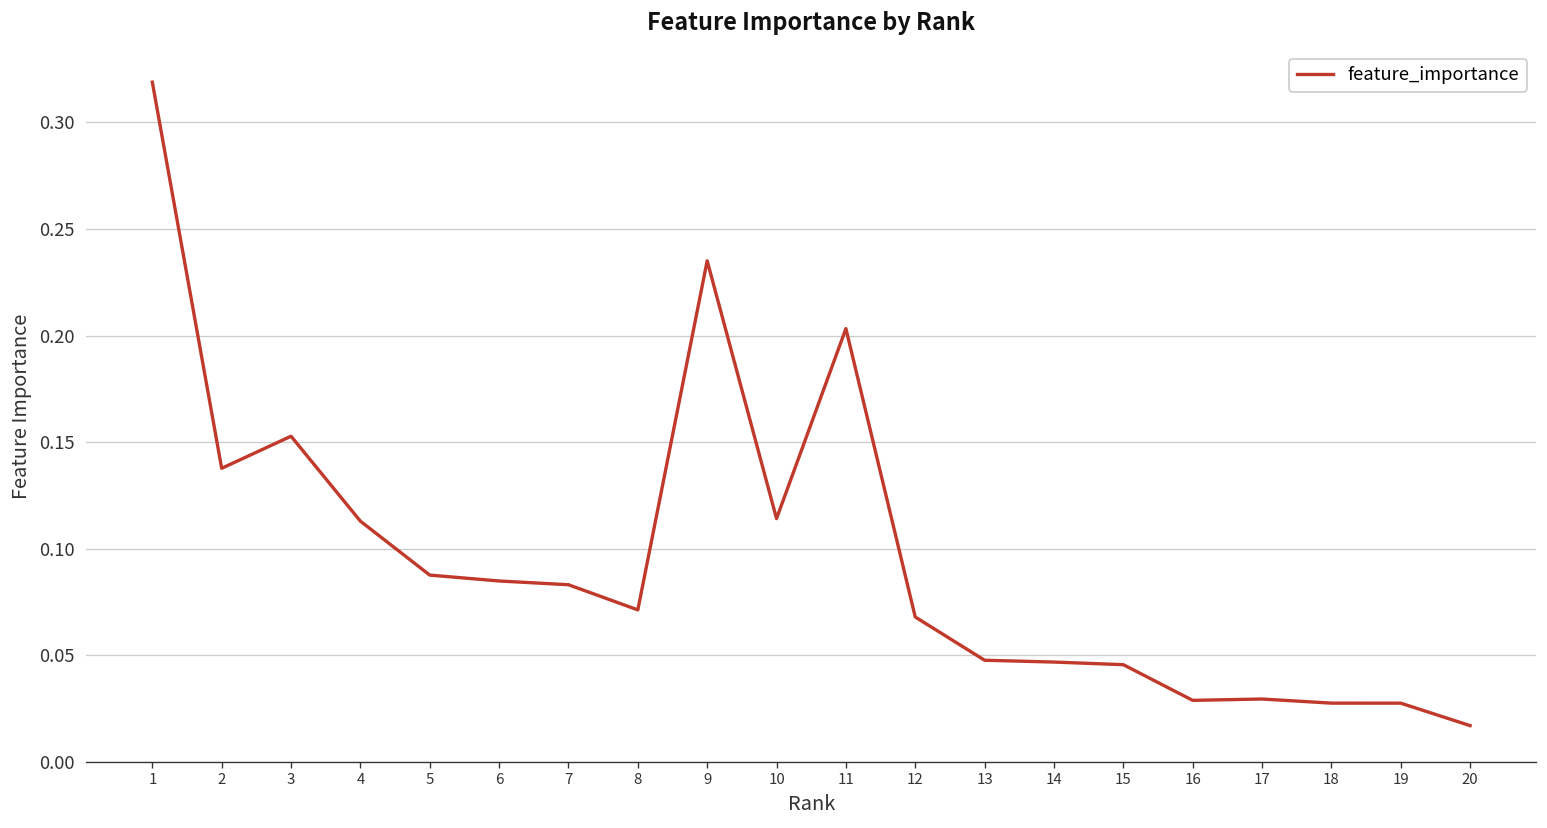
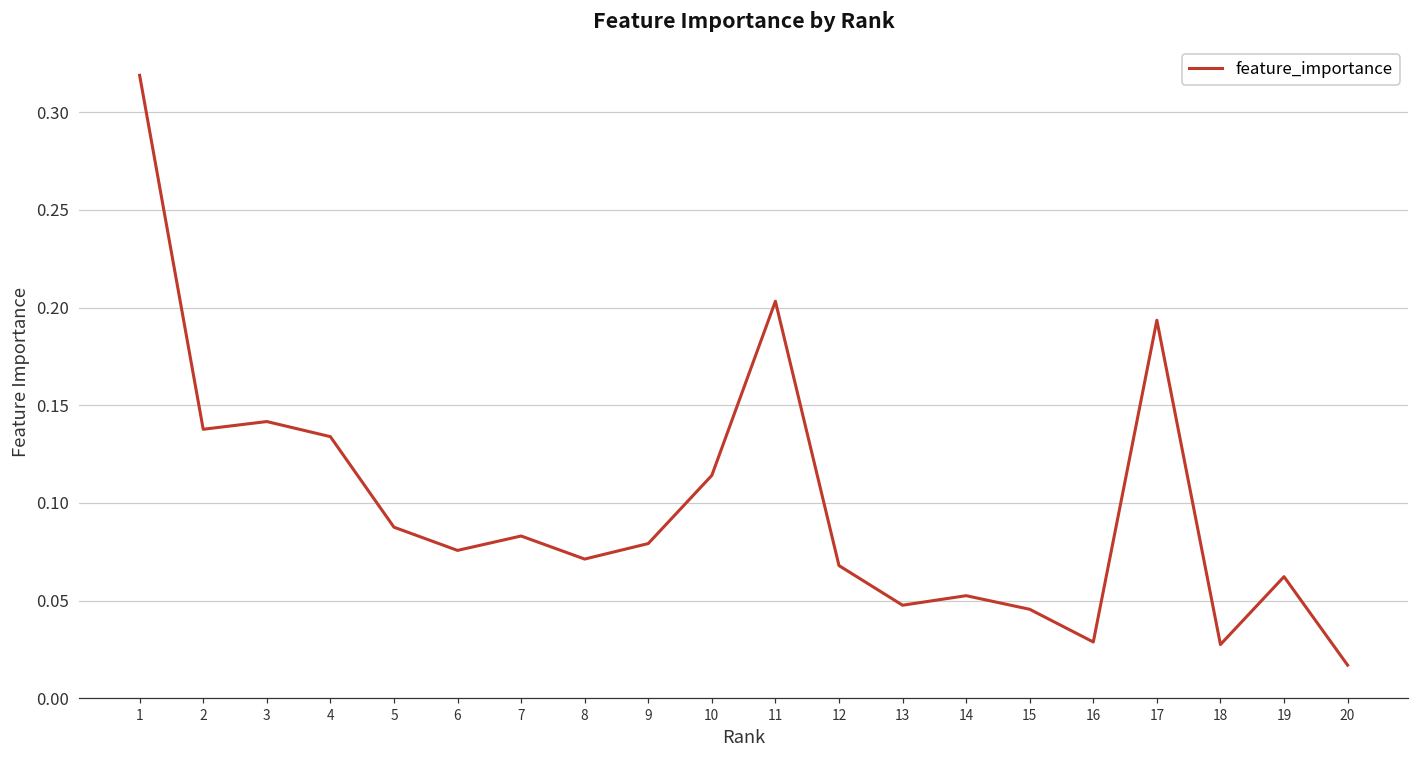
3: 0.153 -> 0.142
4: 0.113 -> 0.134
6: 0.085 -> 0.076
9: 0.235 -> 0.079
14: 0.047 -> 0.052
17: 0.029 -> 0.194
19: 0.027 -> 0.062
